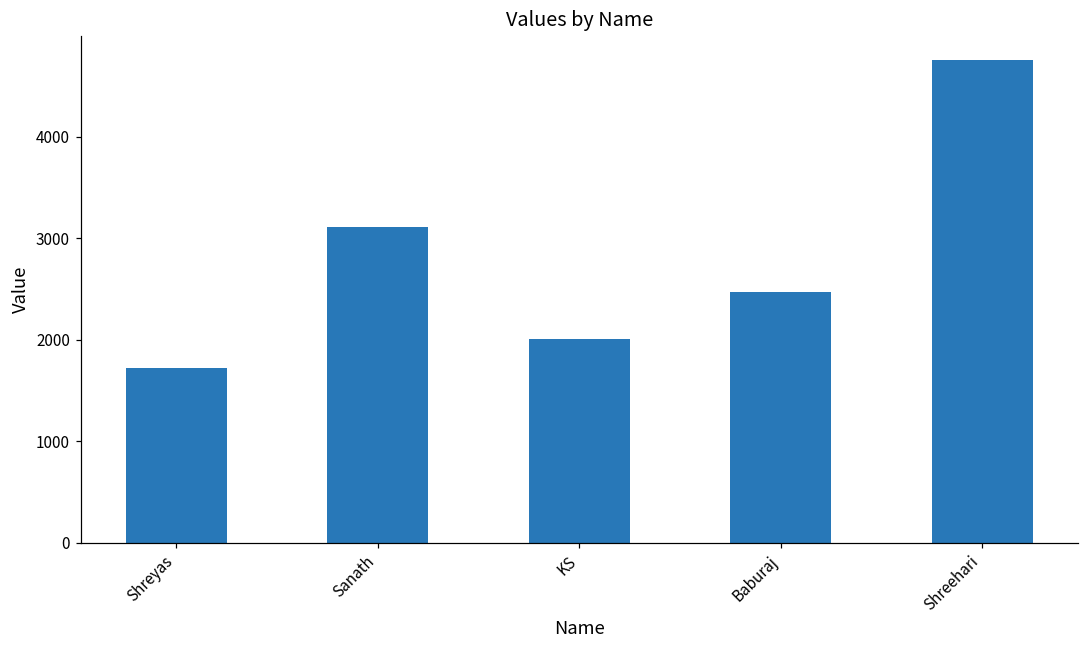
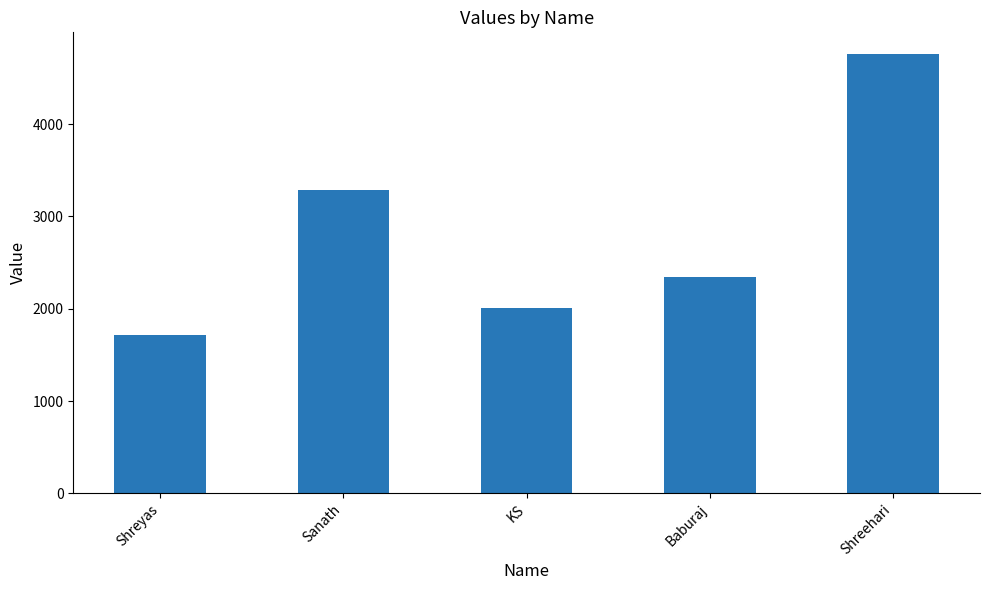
Sanath: 3100 -> 3300
Baburaj: 2500 -> 2300
